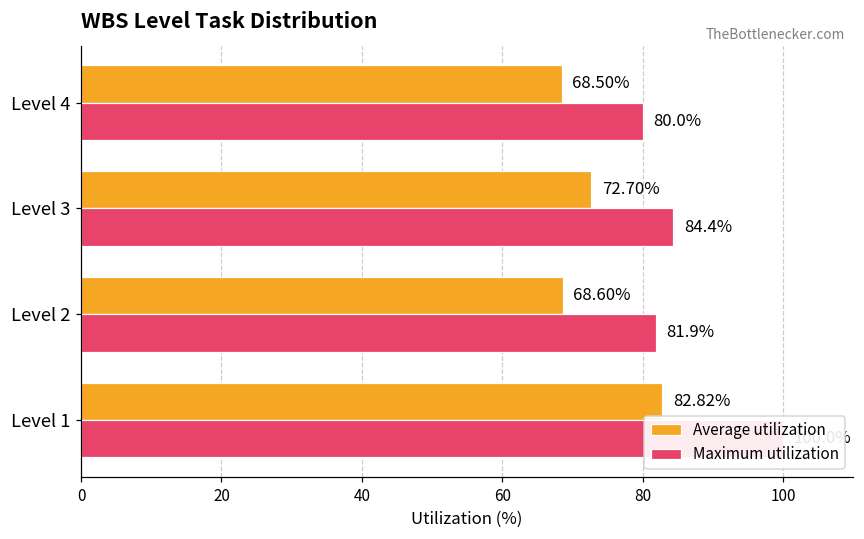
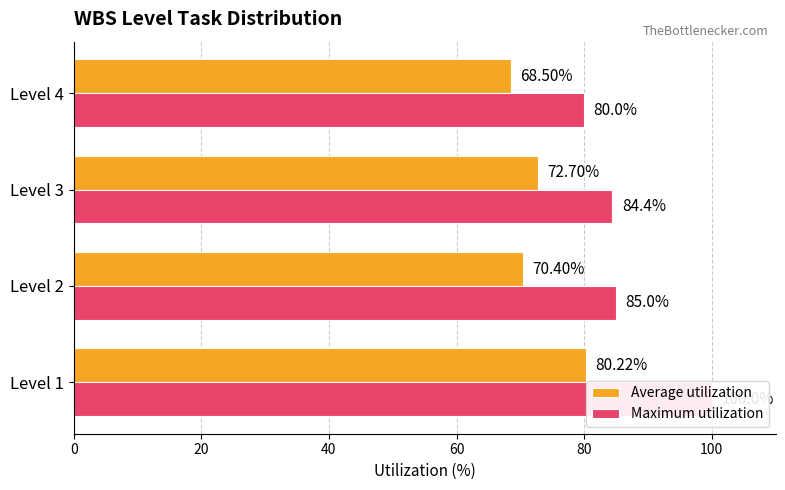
Average utilization, Level 2: 68.60% -> 70.40%
Maximum utilization, Level 2: 81.9% -> 85.0%
Average utilization, Level 1: 82.82% -> 80.22%
